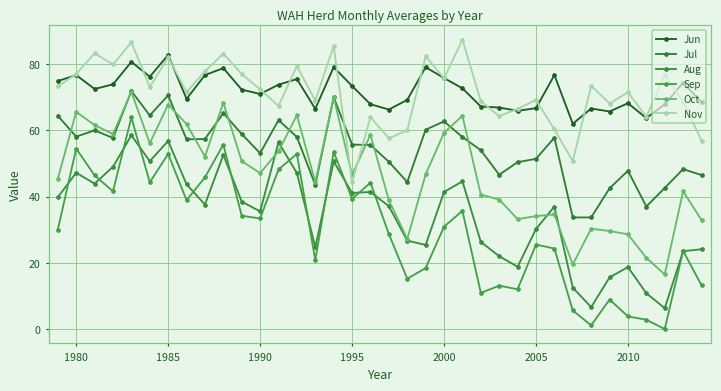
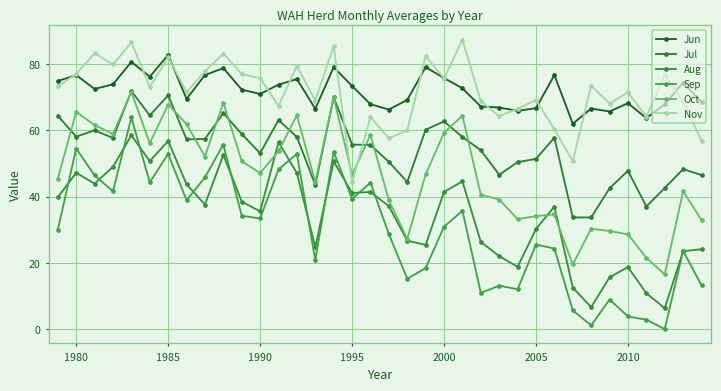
Nov, 1990: 72 -> 76
